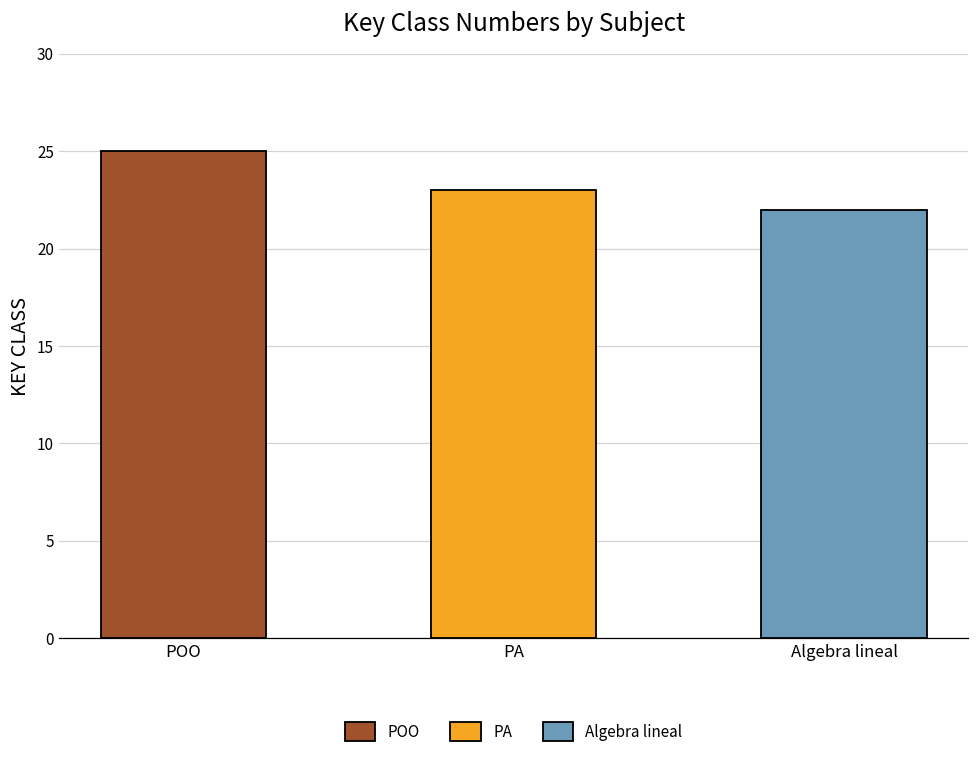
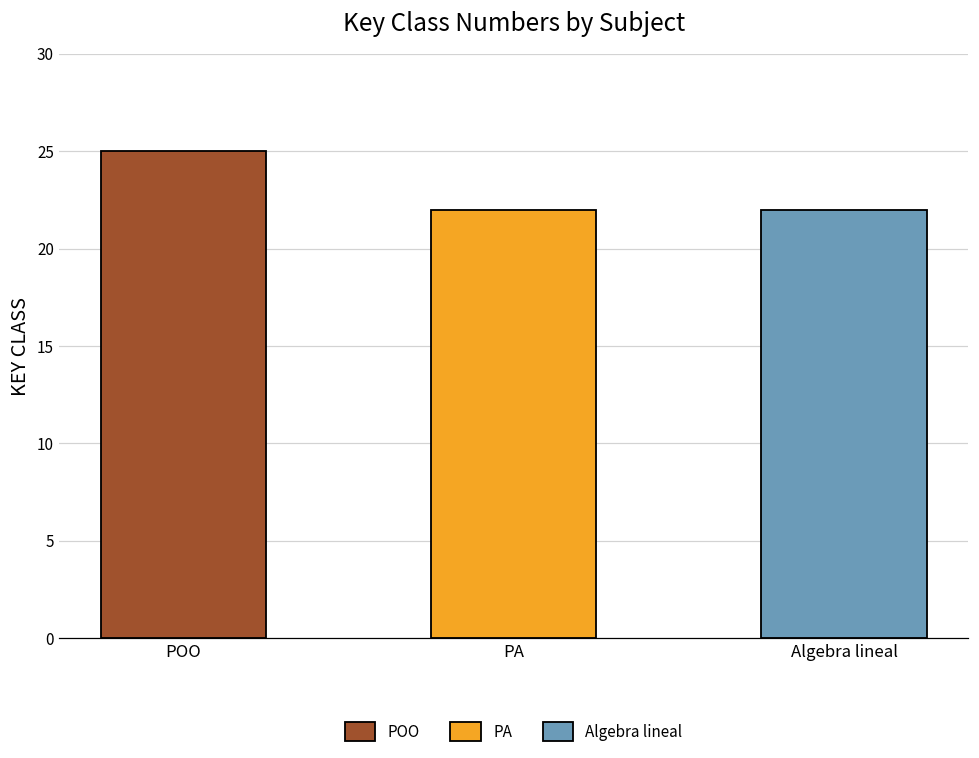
PA: 23 -> 22
